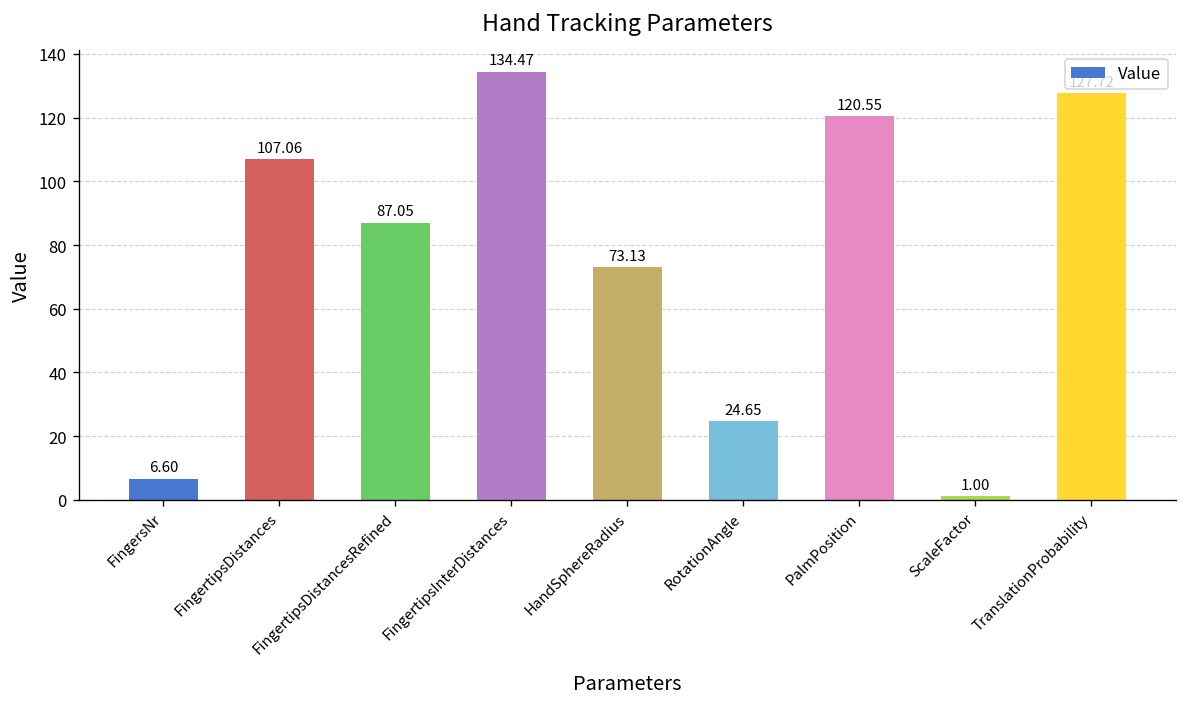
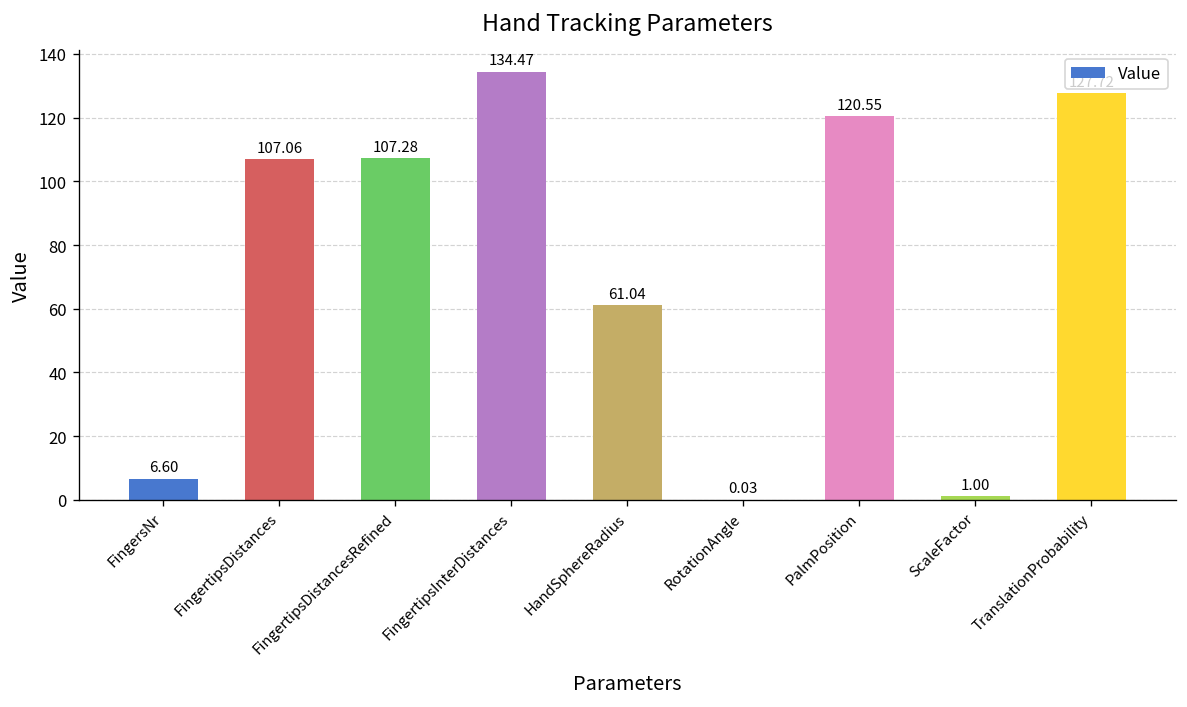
FingertipsDistancesRefined: 87.05 -> 107.28
HandSphereRadius: 73.13 -> 61.04
RotationAngle: 24.65 -> 0.03
